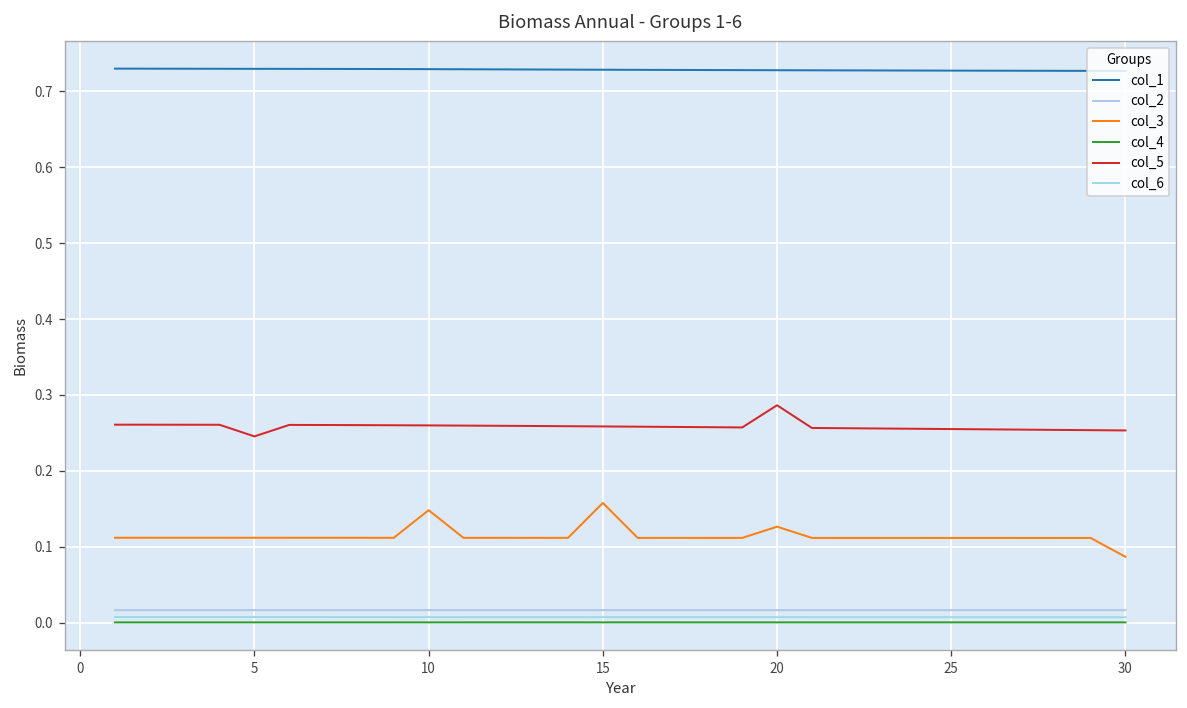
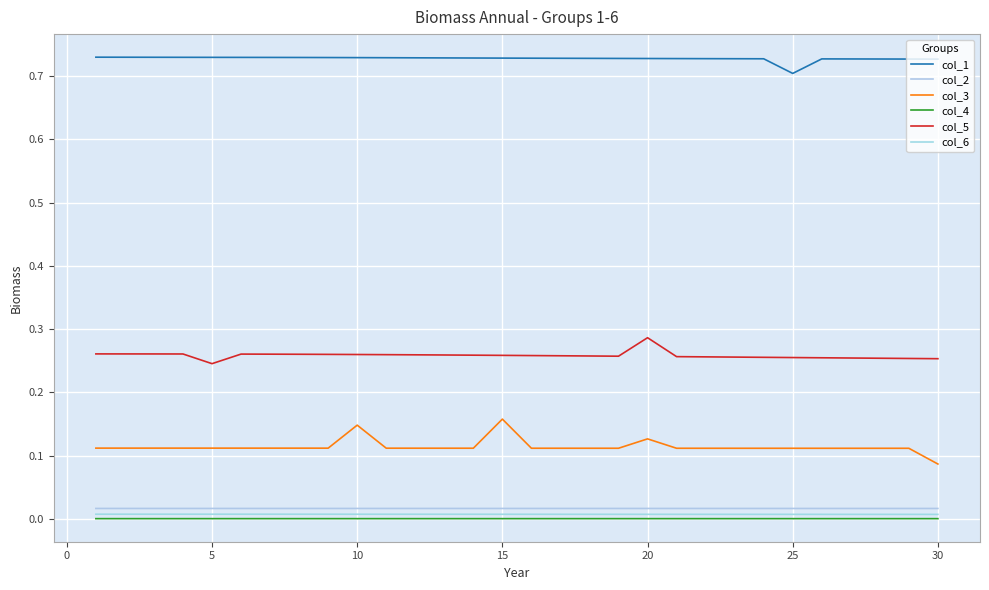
col_1, 25: 0.73 -> 0.70
